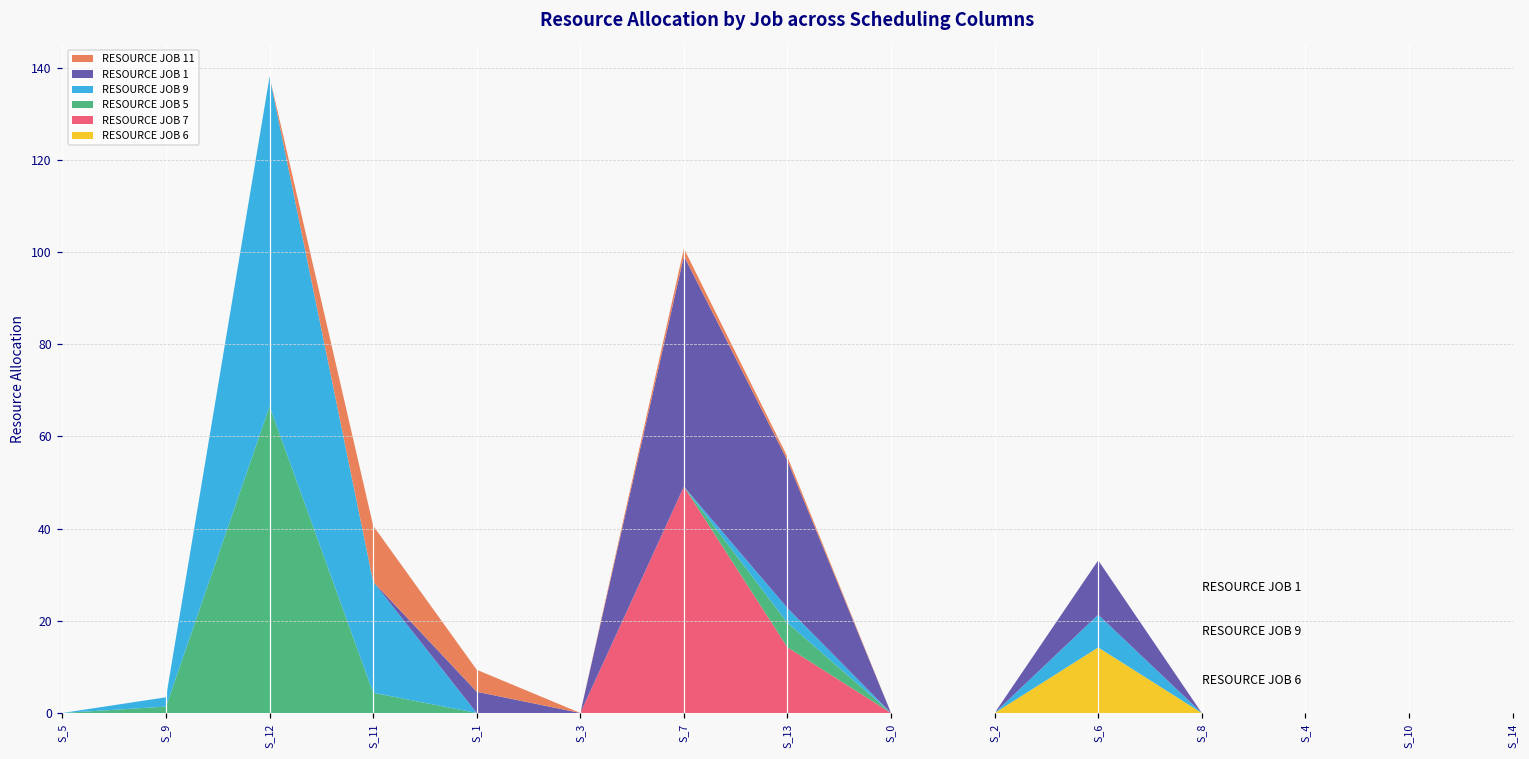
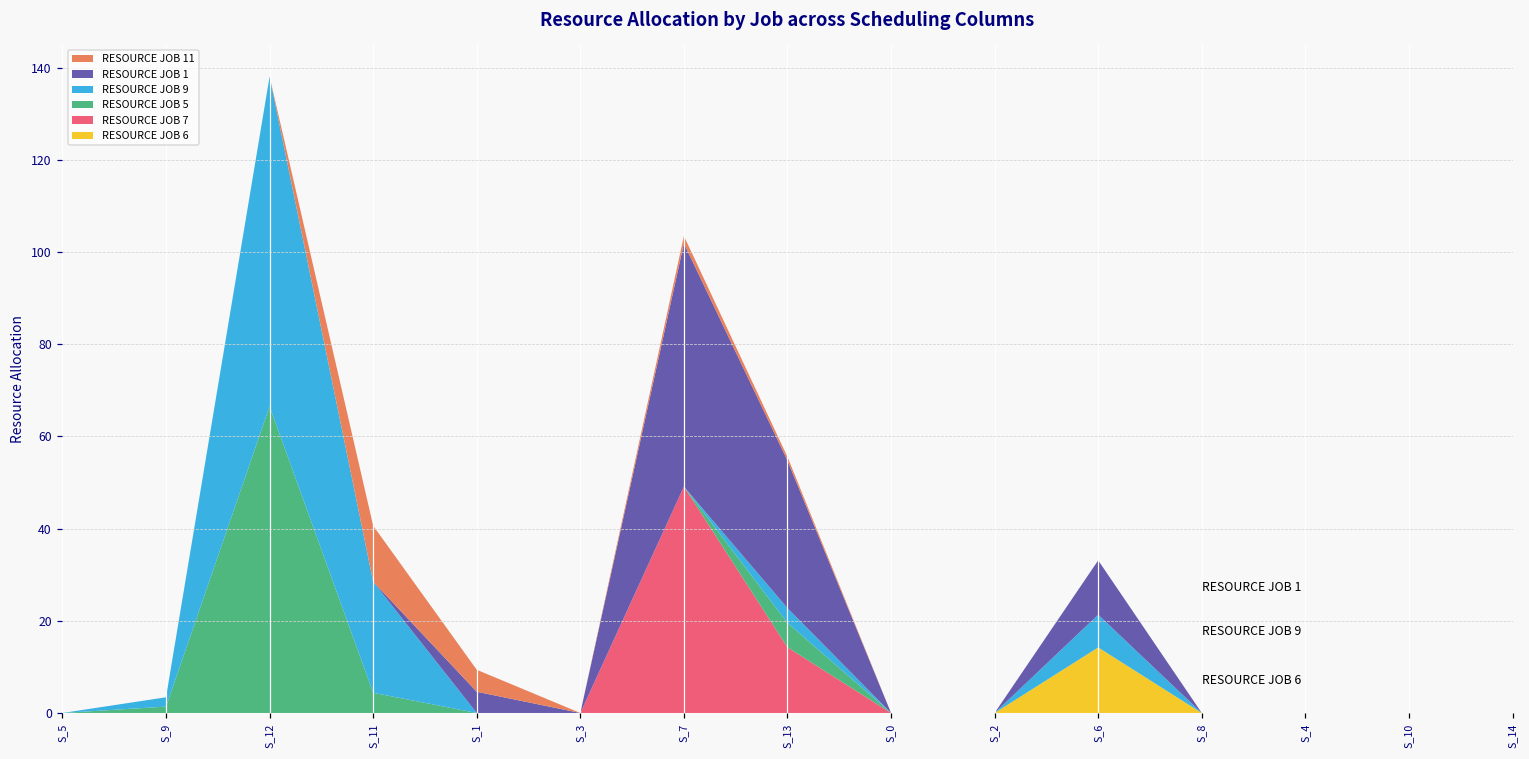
RESOURCE JOB 1, S_7: 50 -> 53
